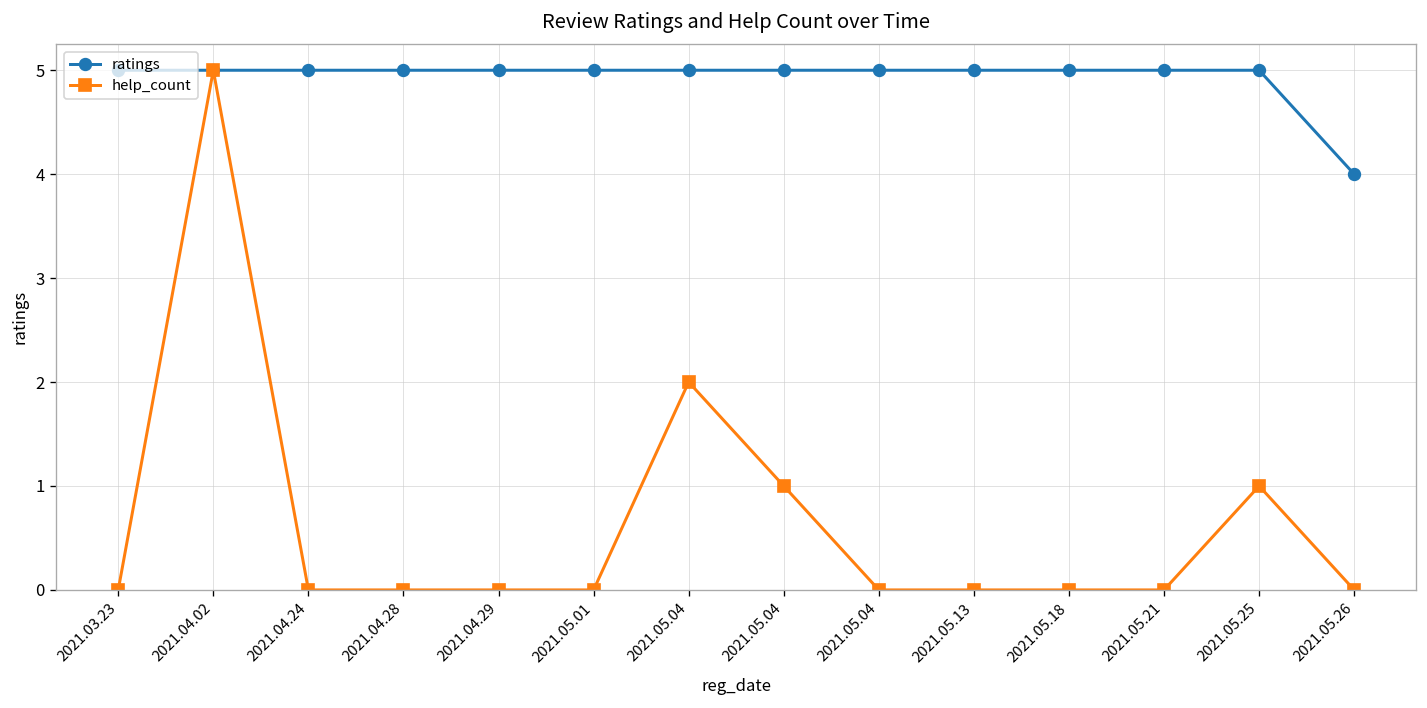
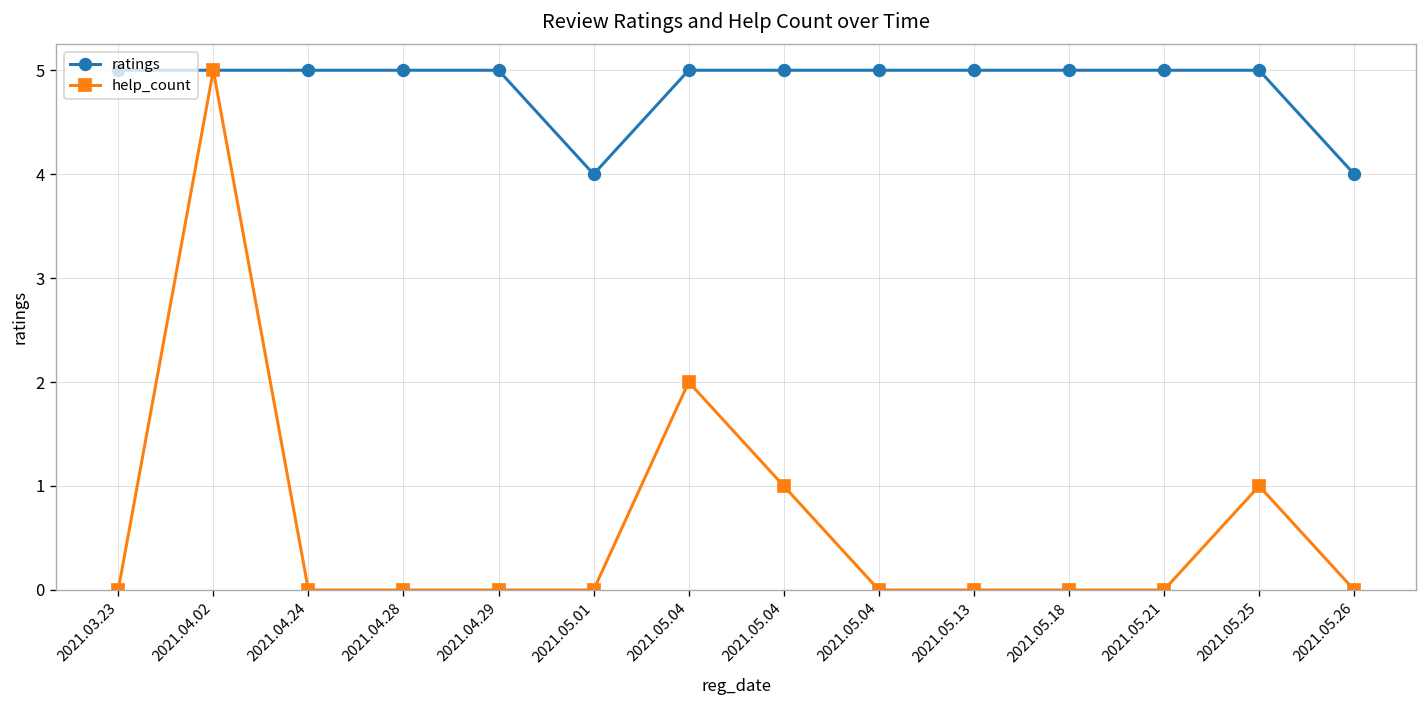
ratings, 2021.05.01: 5 -> 4
